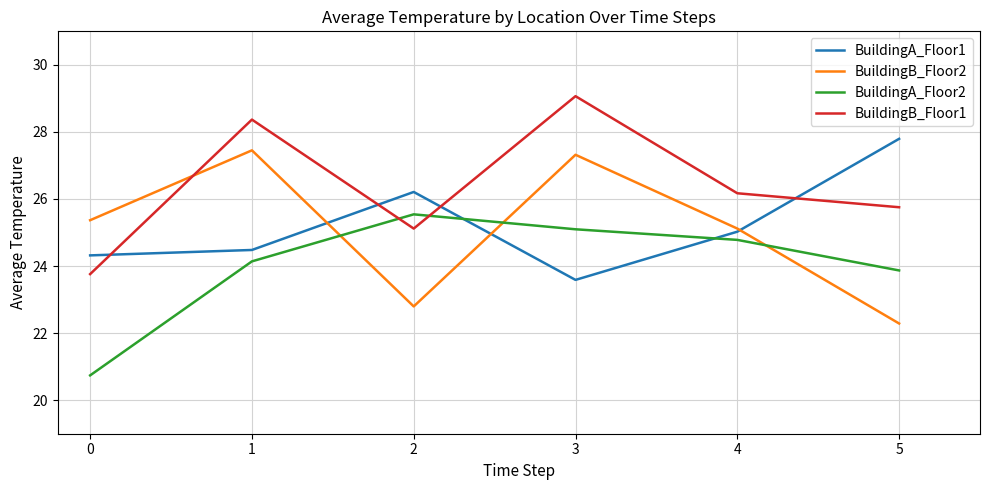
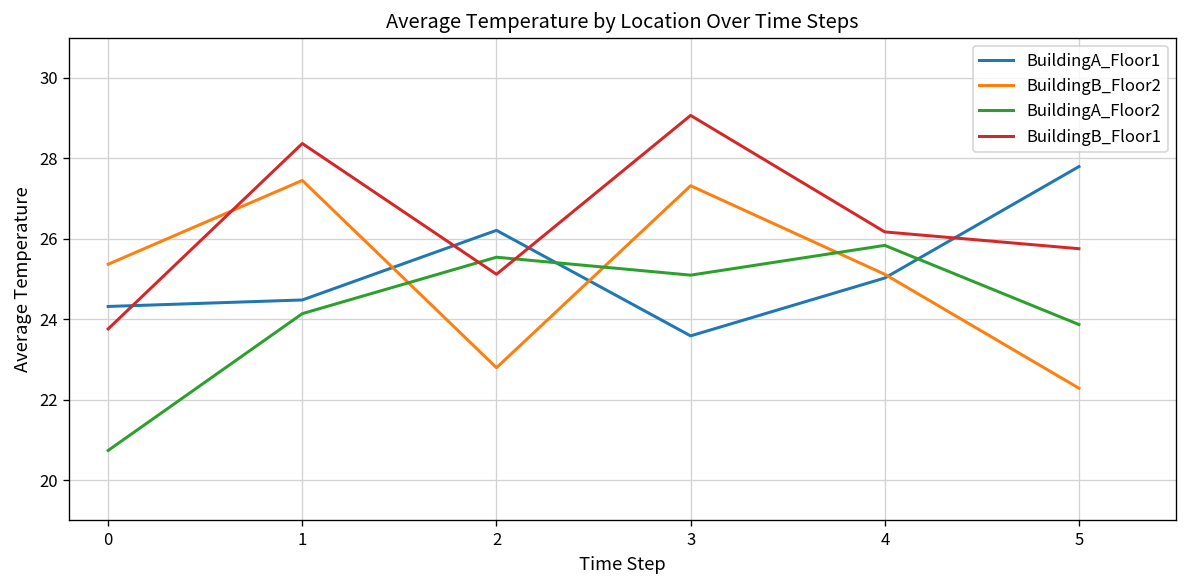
BuildingA_Floor2, 4: 24.8 -> 25.8
